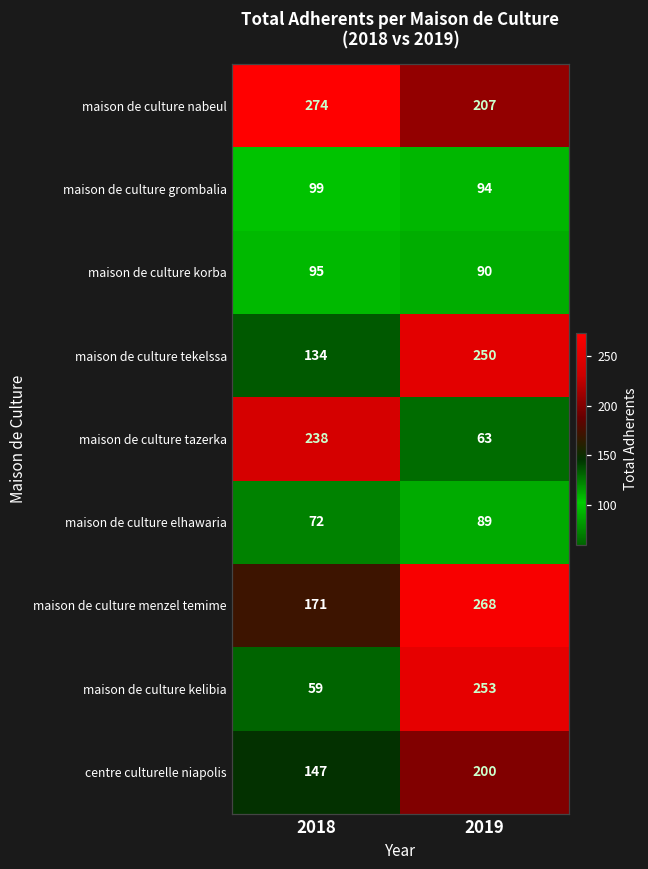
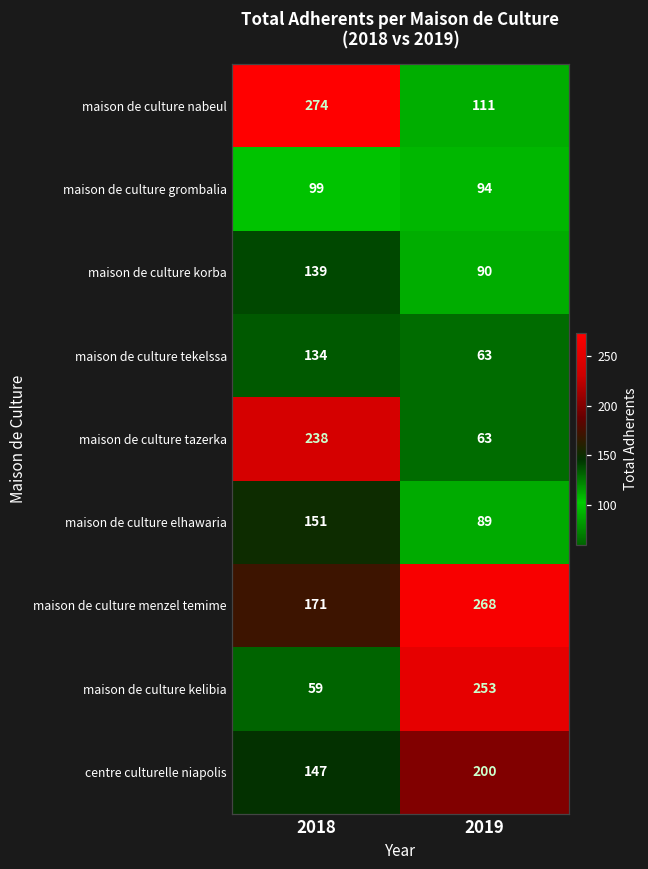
maison de culture nabeul, 2019: 207 -> 111
maison de culture korba, 2018: 95 -> 139
maison de culture tekelssa, 2019: 250 -> 63
maison de culture elhawaria, 2018: 72 -> 151
